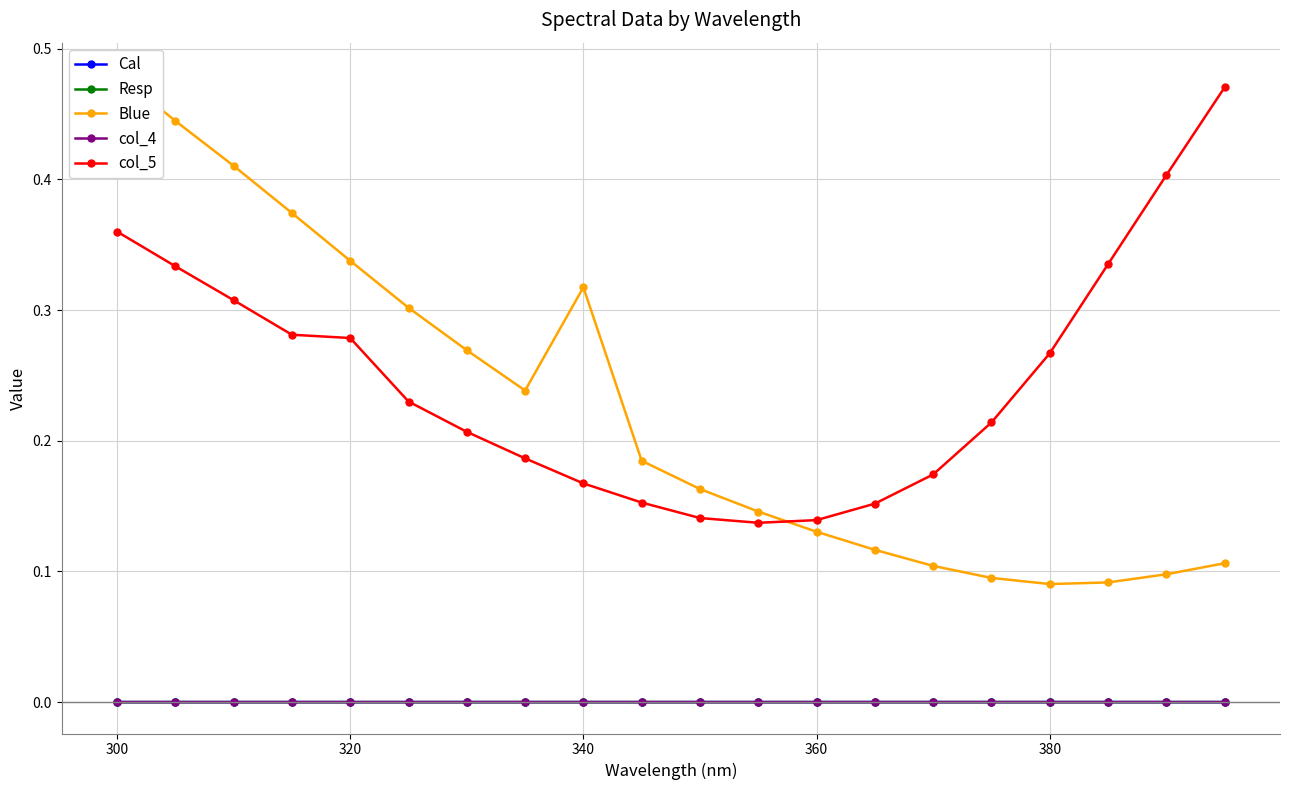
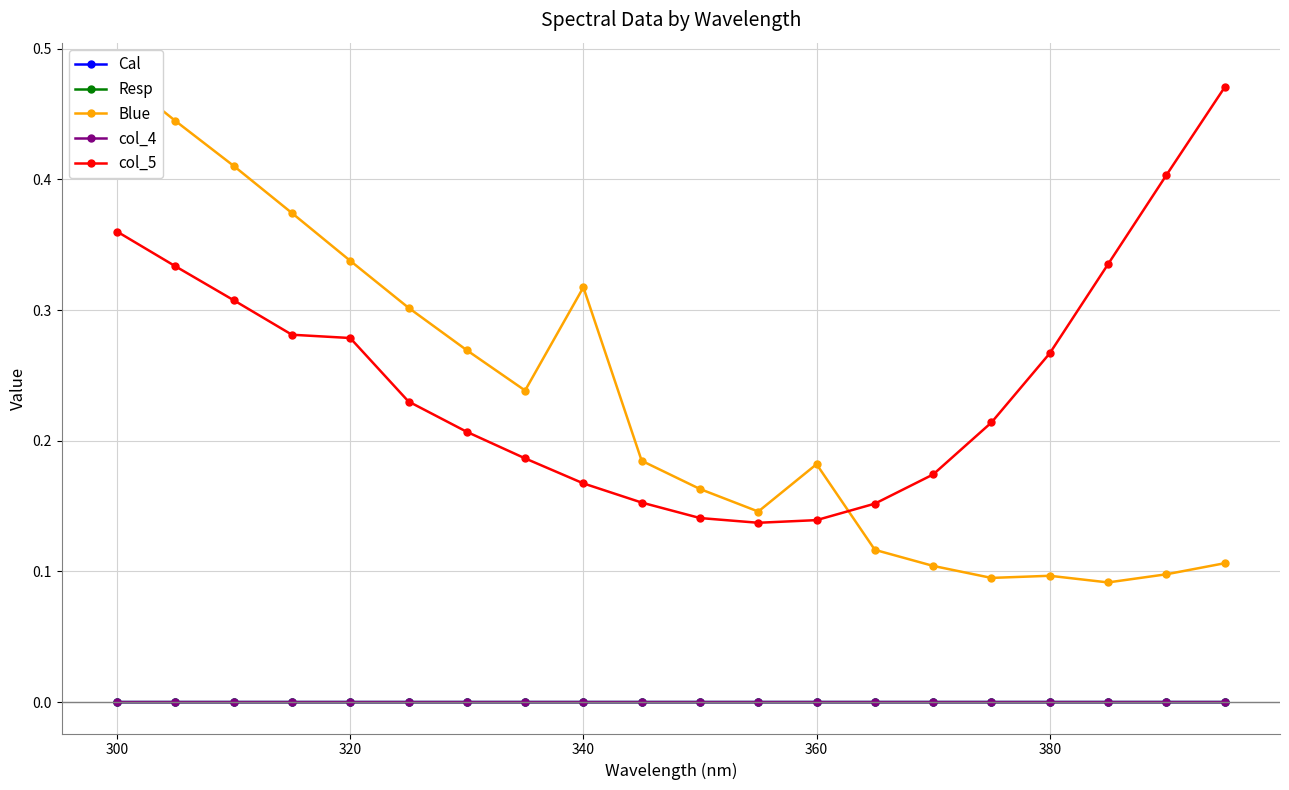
Blue, 360: 0.130 -> 0.182
Blue, 380: 0.090 -> 0.097
